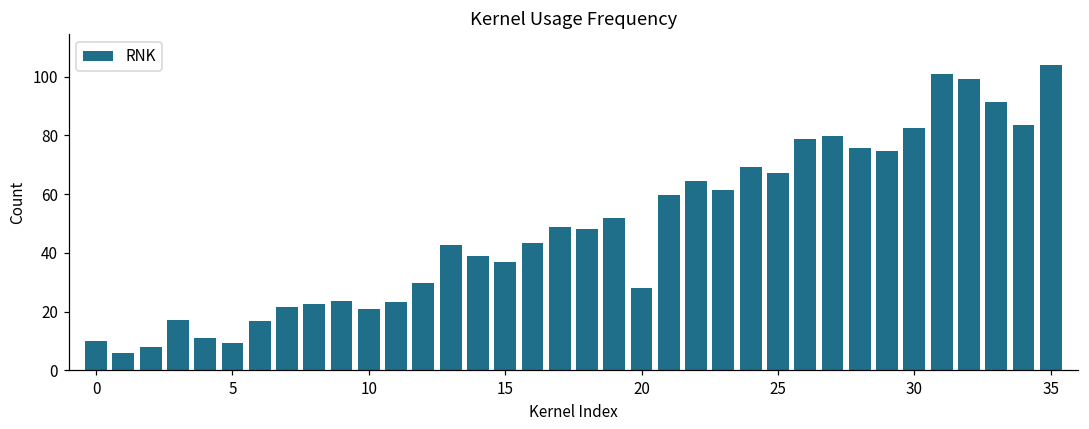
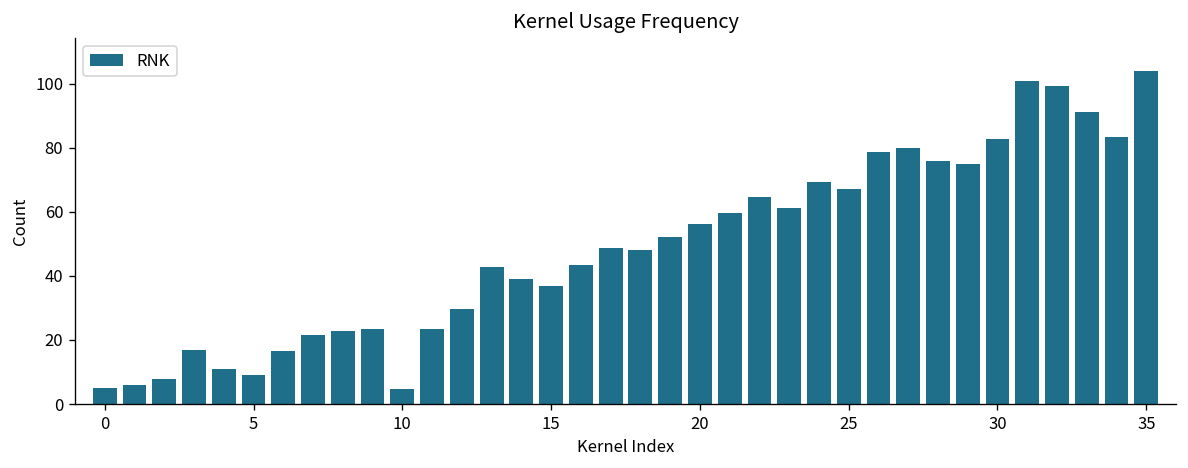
0: 10 -> 5
10: 21 -> 5
20: 28 -> 56
